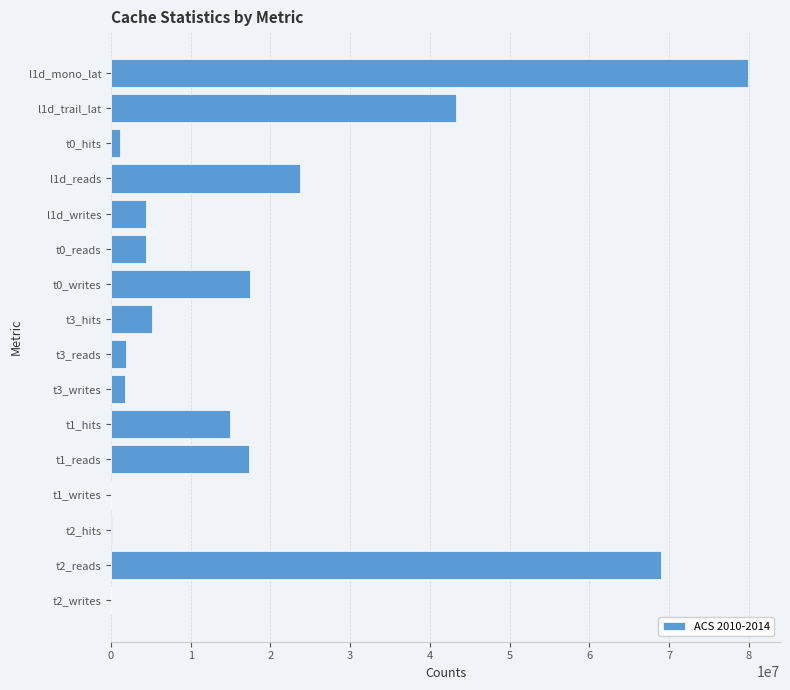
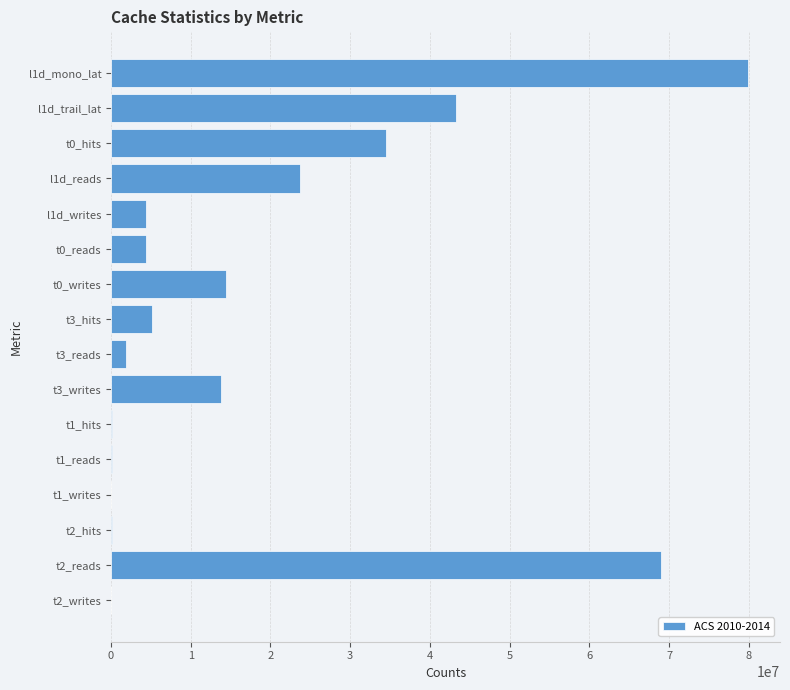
t0_hits: 1000000 -> 34000000
t0_writes: 17000000 -> 14000000
t3_writes: 2000000 -> 14000000
t1_hits: 15000000 -> 0
t1_reads: 17000000 -> 0
